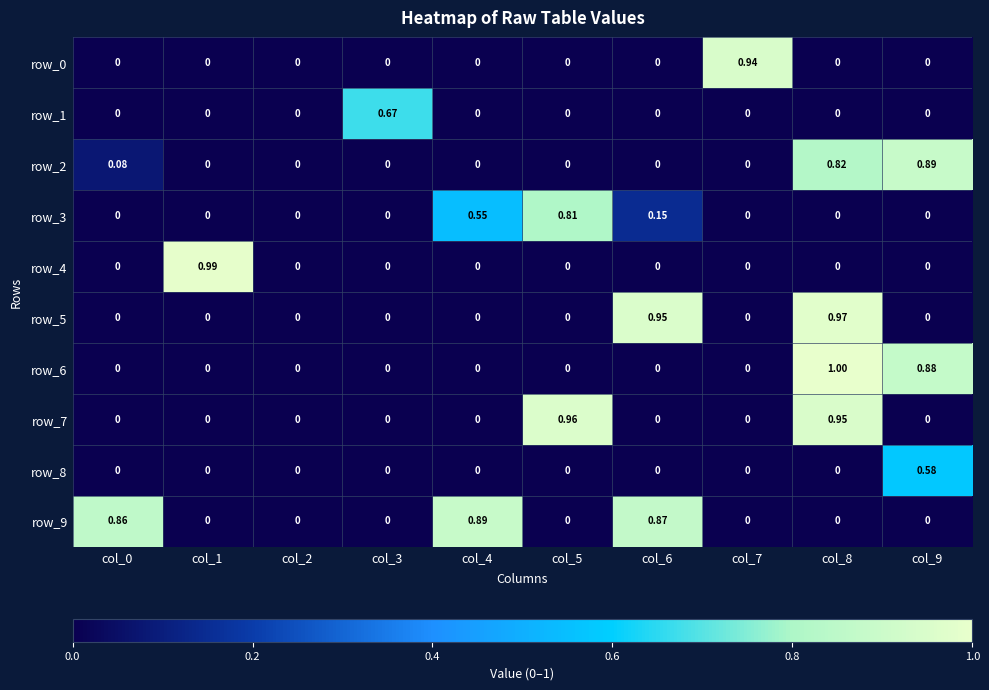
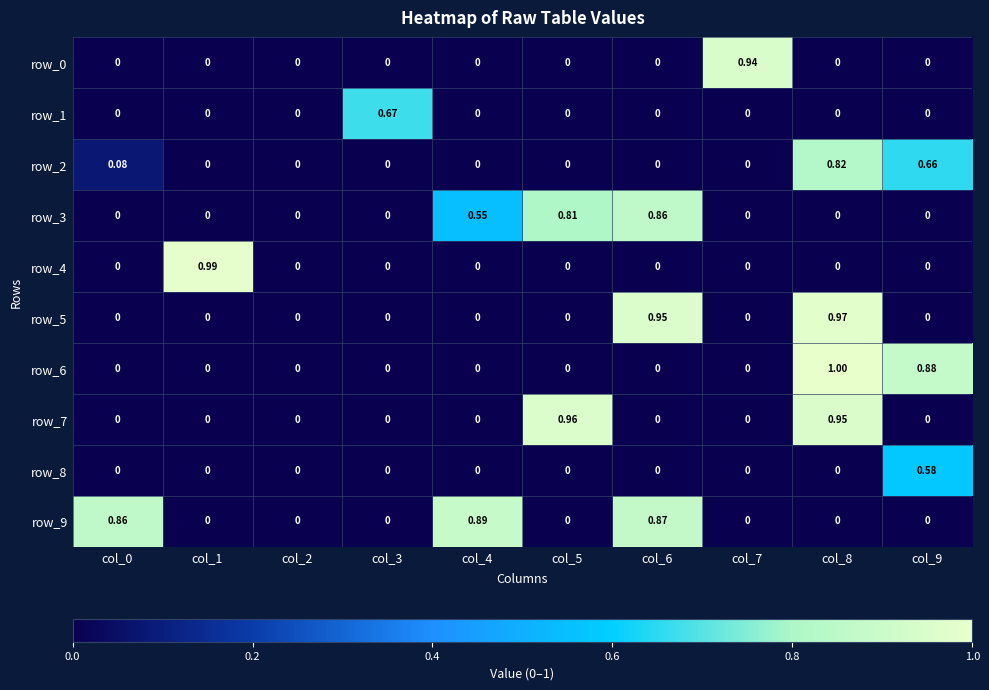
row_2, col_9: 0.89 -> 0.66
row_3, col_6: 0.15 -> 0.86
